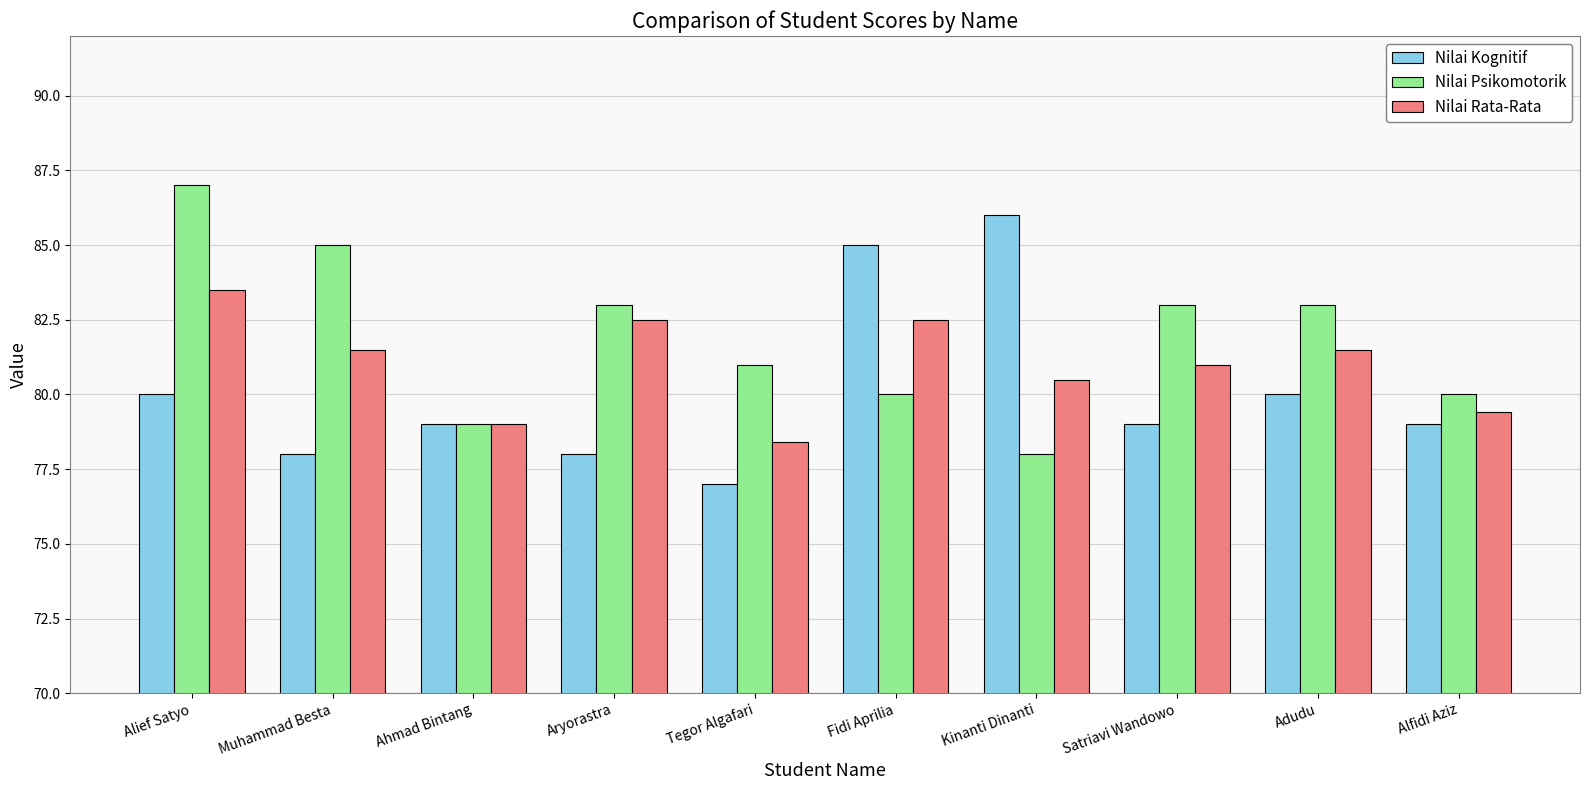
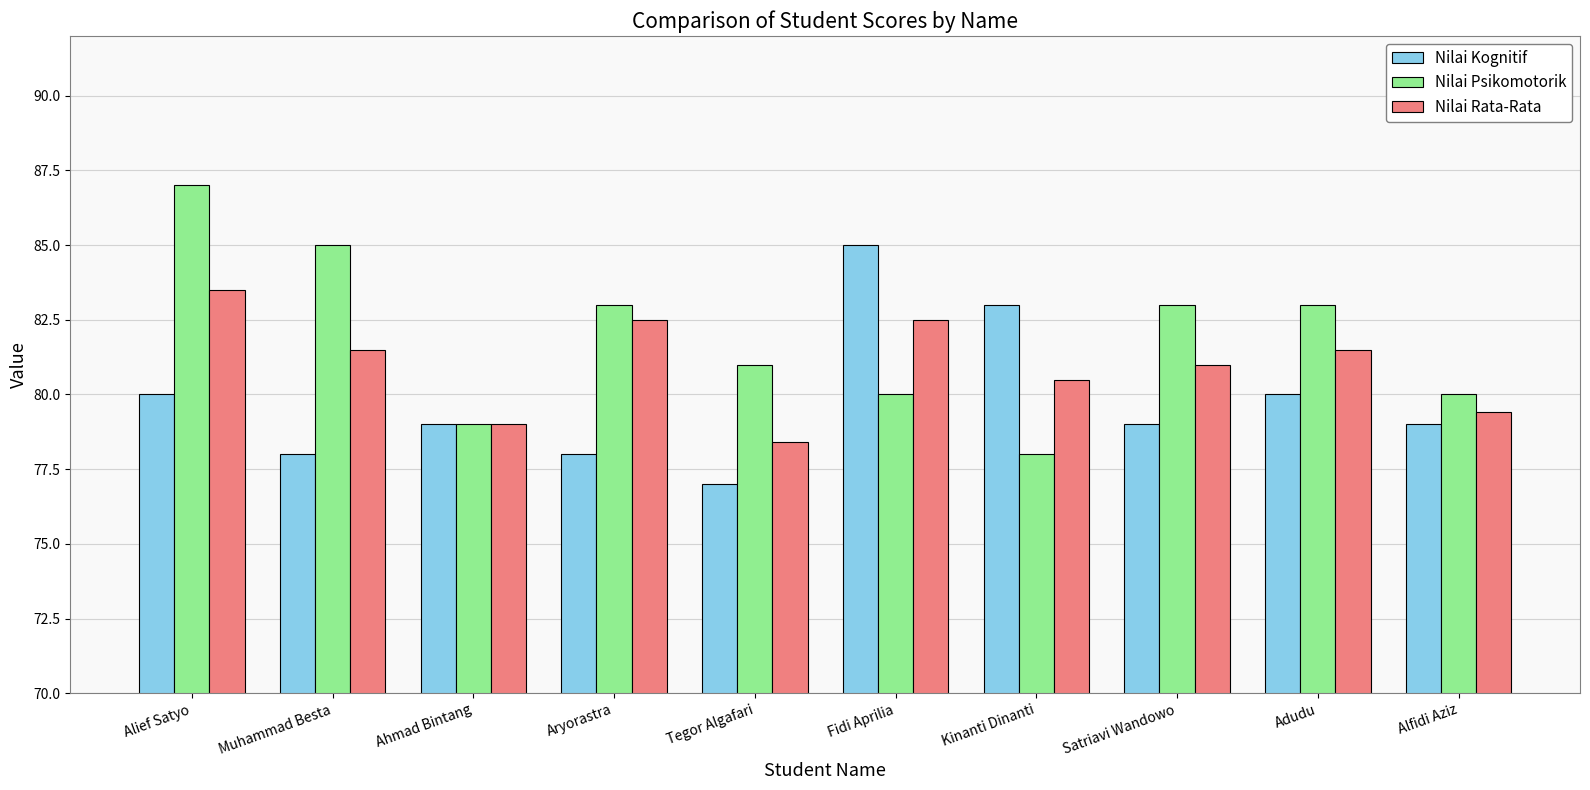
Nilai Kognitif, Kinanti Dinanti: 86 -> 83
